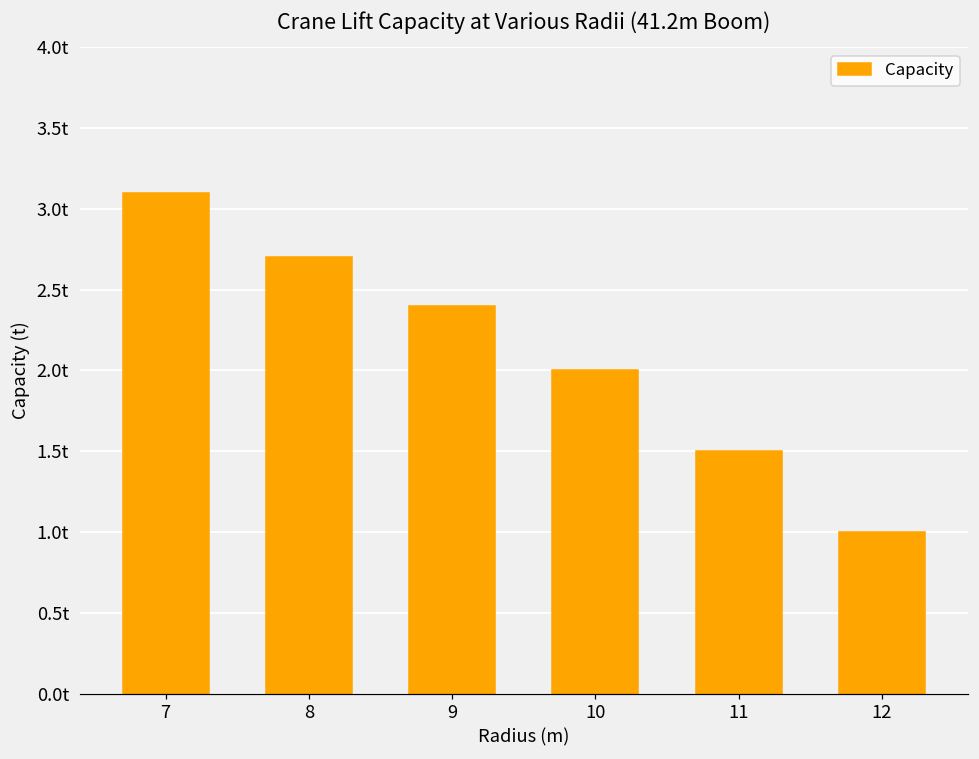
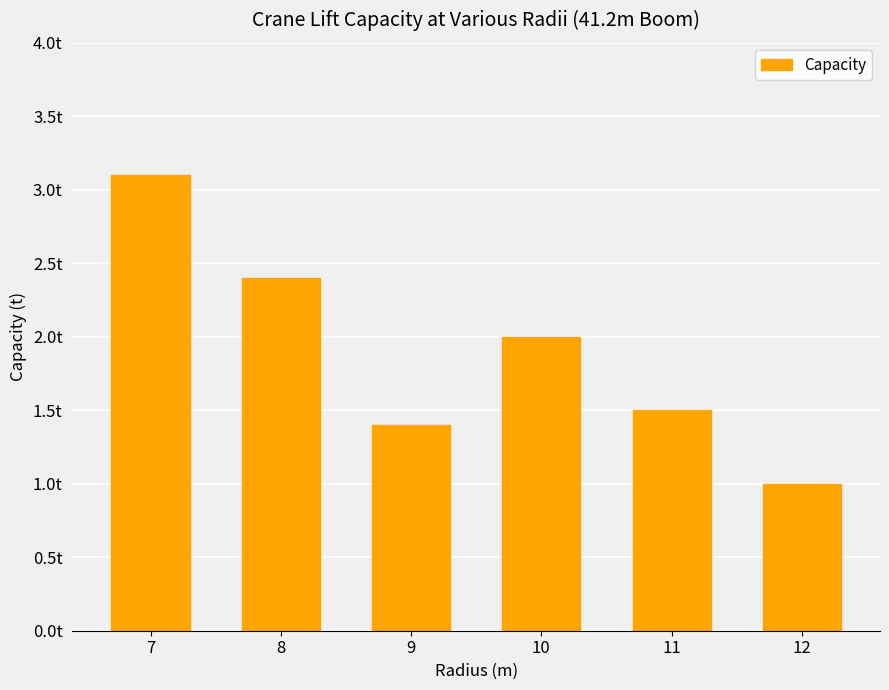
8: 2.7t -> 2.4t
9: 2.4t -> 1.4t
